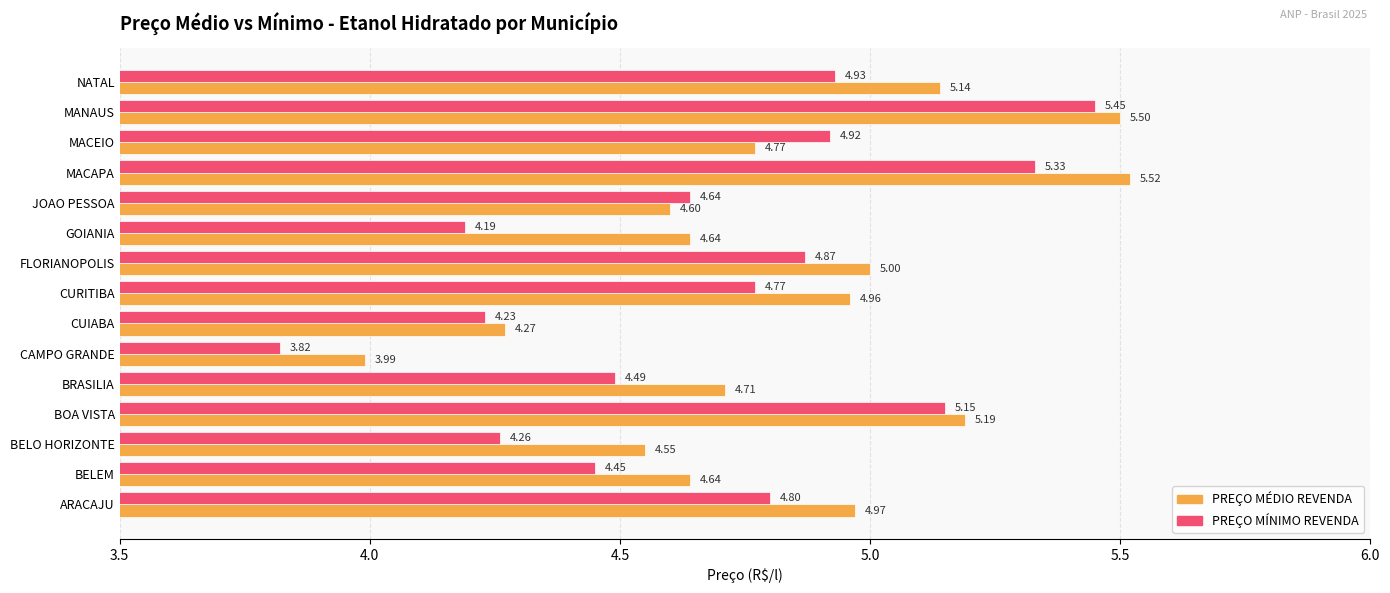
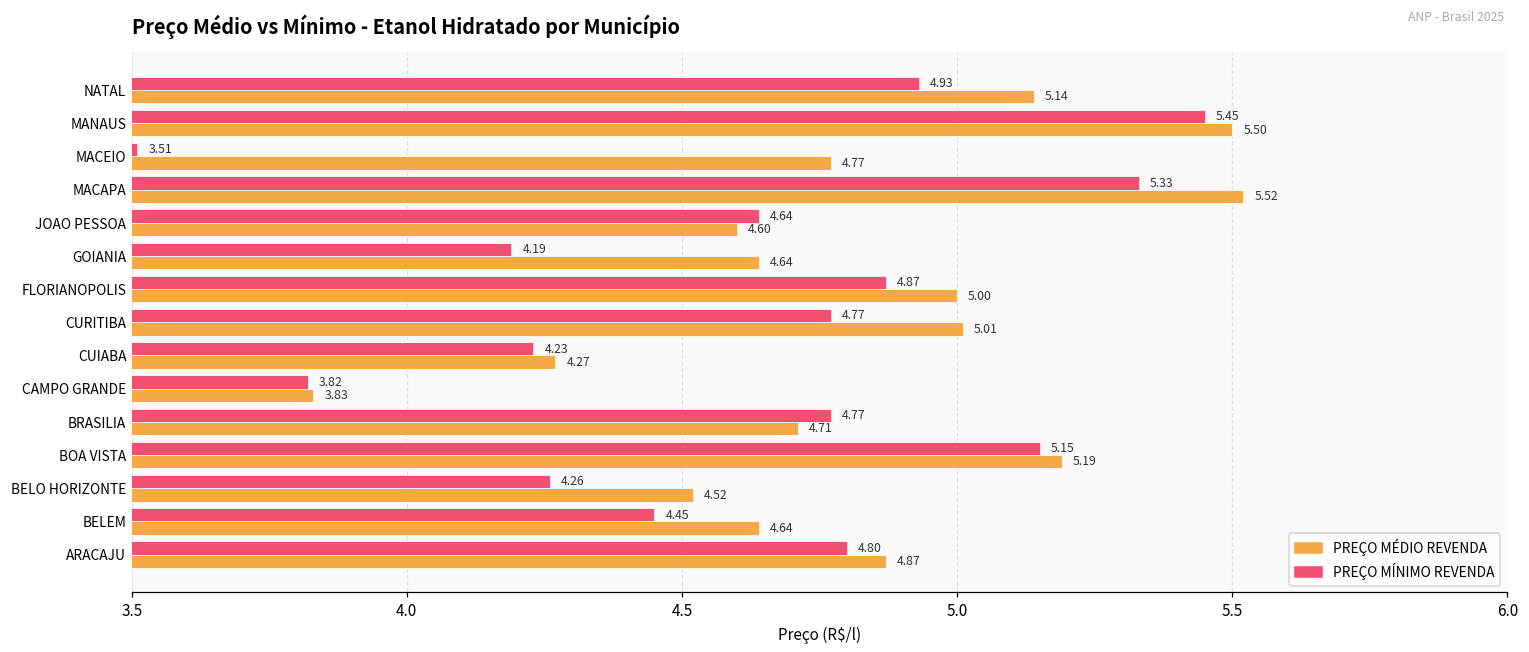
PREÇO MÍNIMO REVENDA, MACEIO: 4.92 -> 3.51
PREÇO MÉDIO REVENDA, CURITIBA: 4.96 -> 5.01
PREÇO MÉDIO REVENDA, CAMPO GRANDE: 3.99 -> 3.83
PREÇO MÍNIMO REVENDA, BRASILIA: 4.49 -> 4.77
PREÇO MÉDIO REVENDA, BELO HORIZONTE: 4.55 -> 4.52
PREÇO MÉDIO REVENDA, ARACAJU: 4.97 -> 4.87
